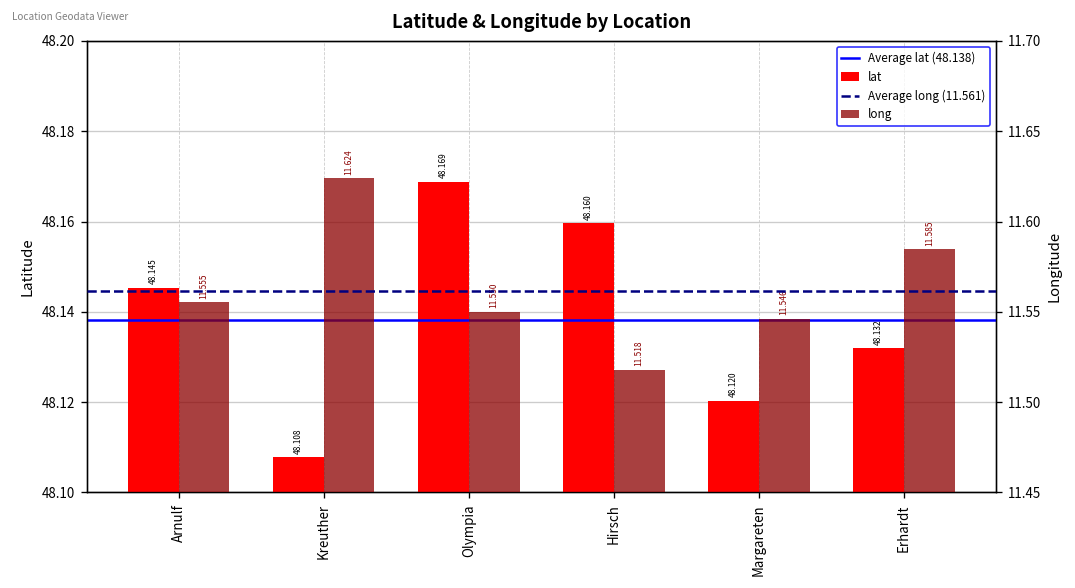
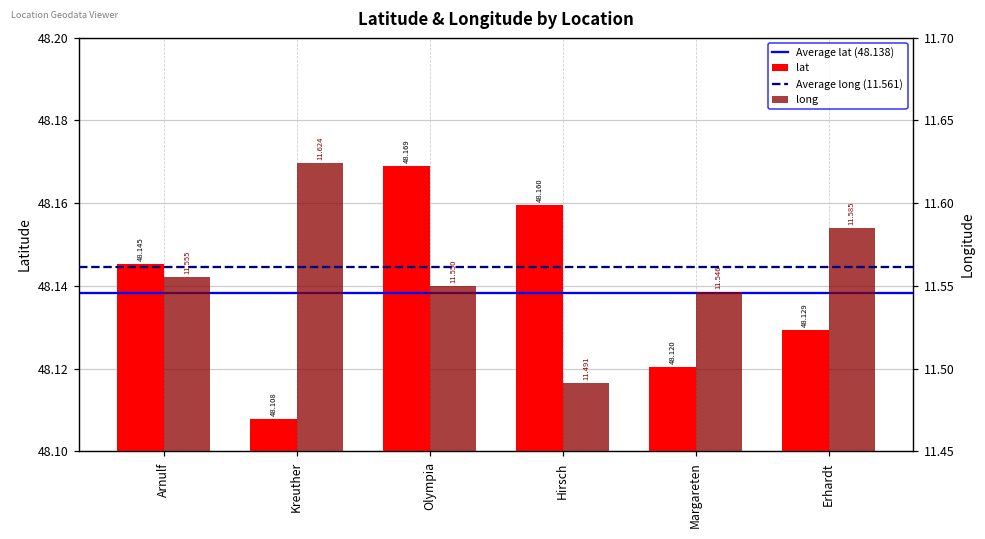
lat, Erhardt: 48.132 -> 48.129
long, Hirsch: 11.518 -> 11.491
